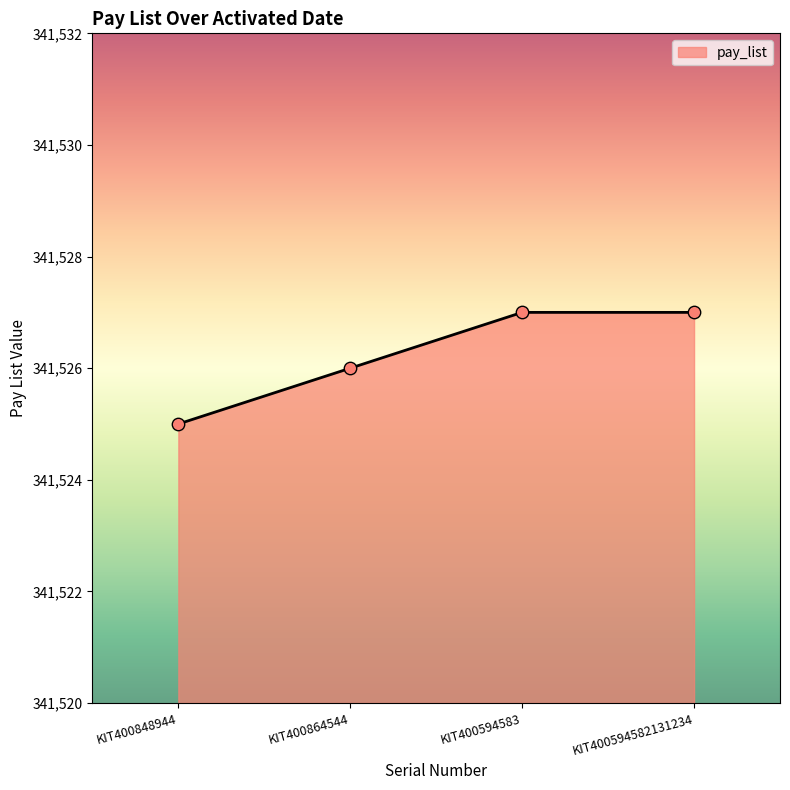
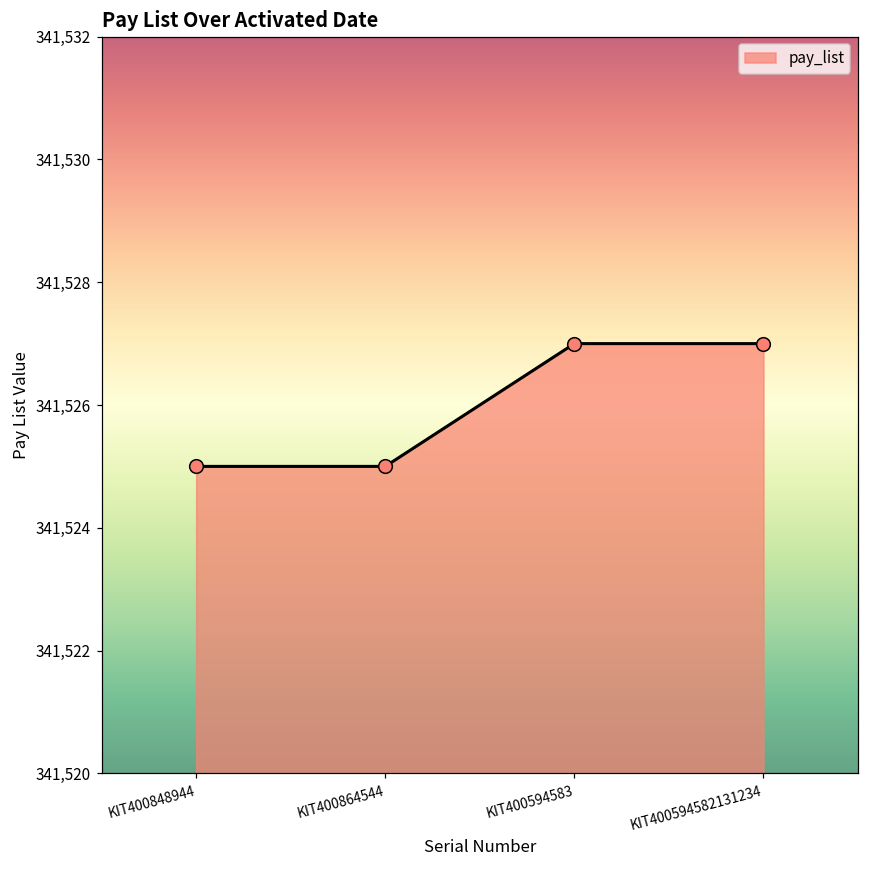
KIT400864544: 341,526 -> 341,525
